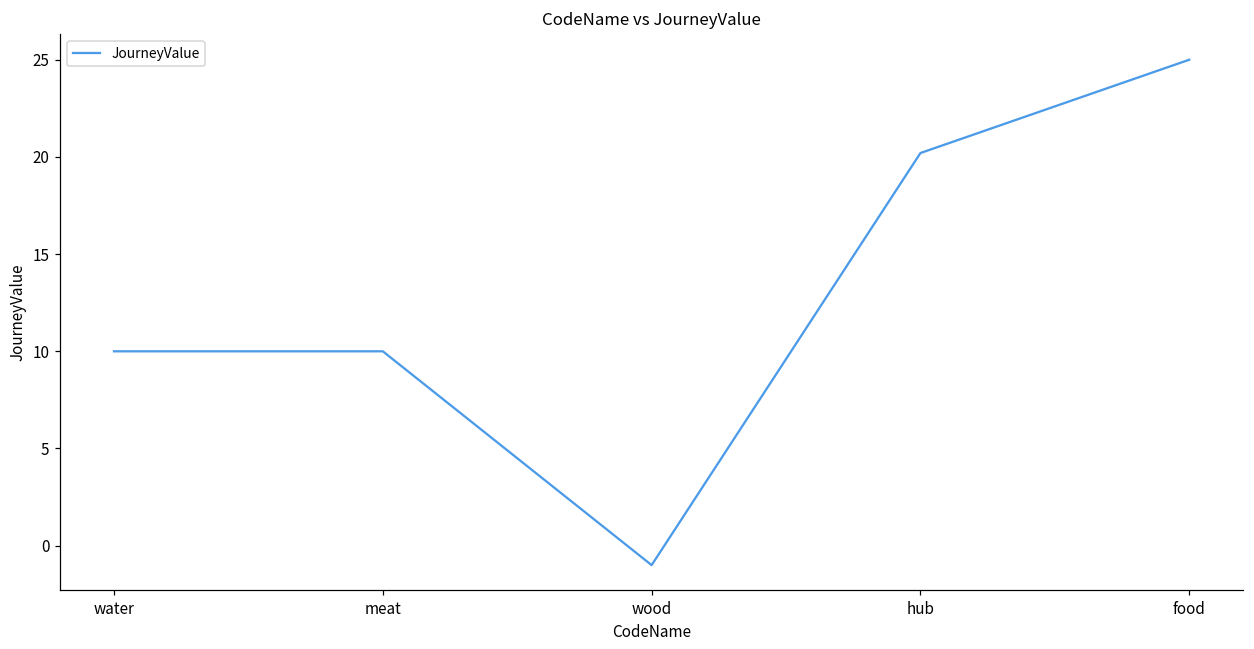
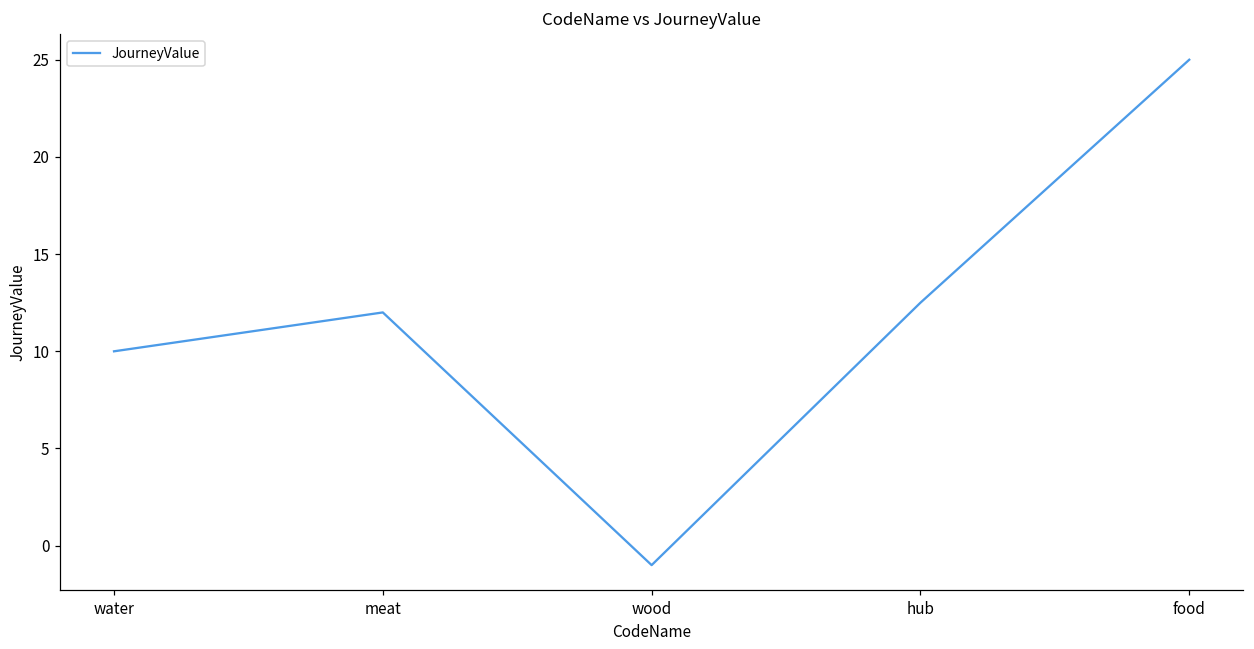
meat: 10 -> 12
hub: 20.2 -> 12.5
